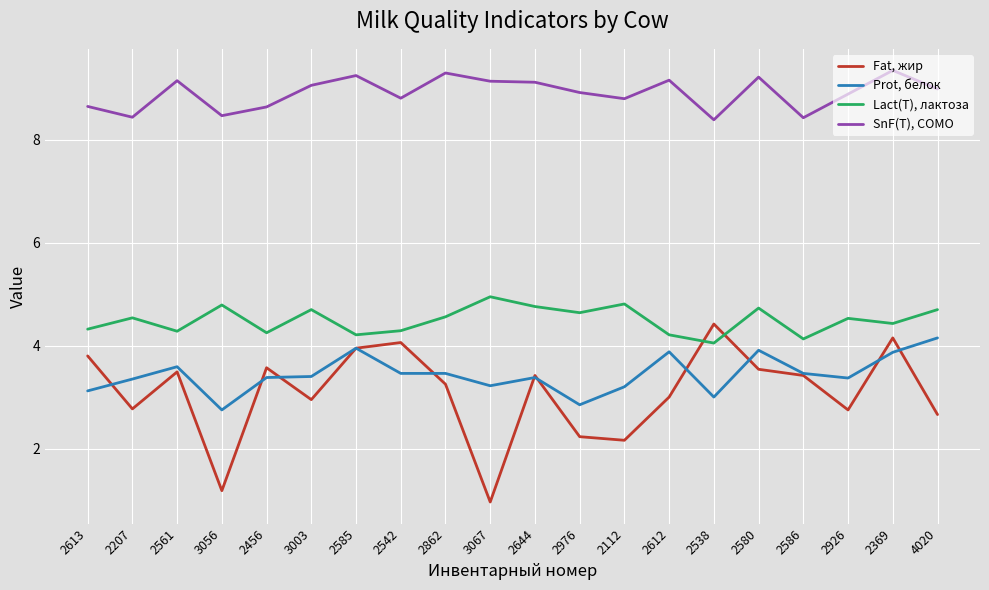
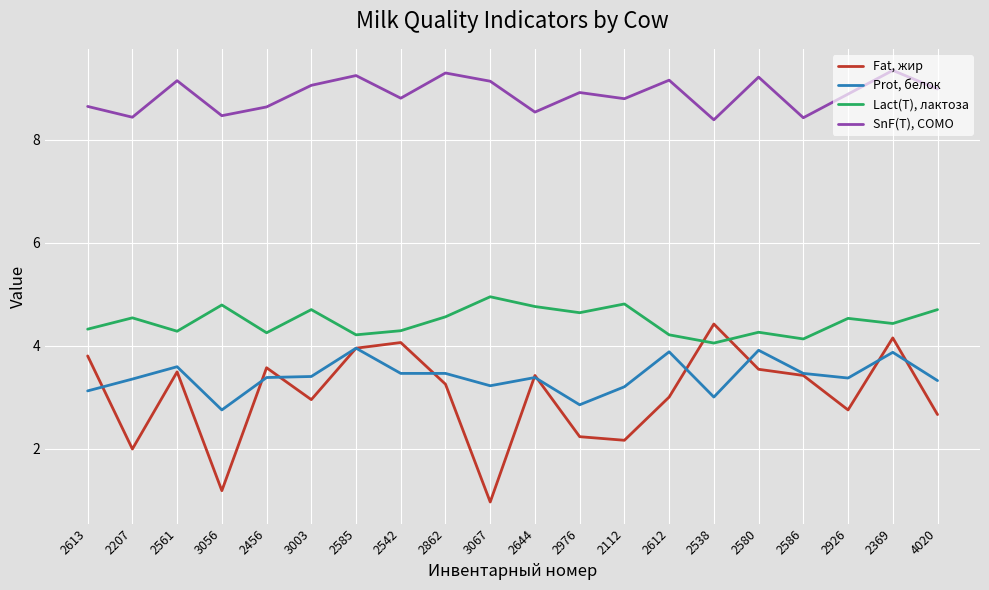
Fat, жир, 2207: 2.8 -> 2.0
SnF(T), СОМО, 2644: 9.1 -> 8.5
Lact(T), лактоза, 2580: 4.7 -> 4.3
Prot, белок, 4020: 4.2 -> 3.3
